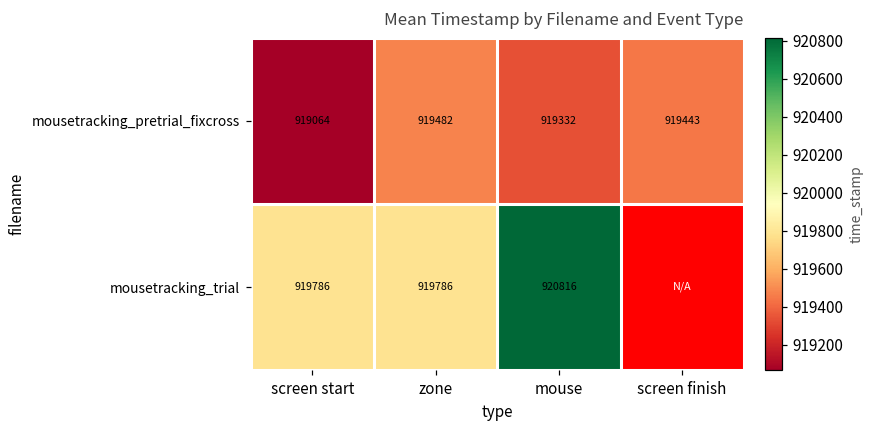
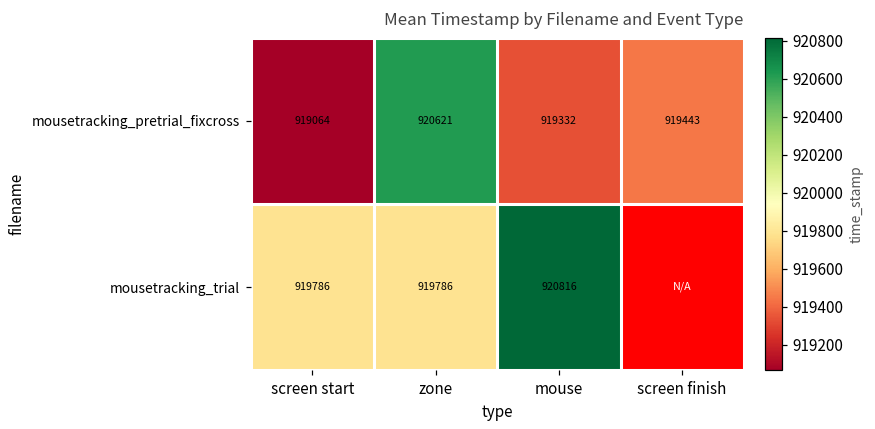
mousetracking_pretrial_fixcross, zone: 919482 -> 920621
